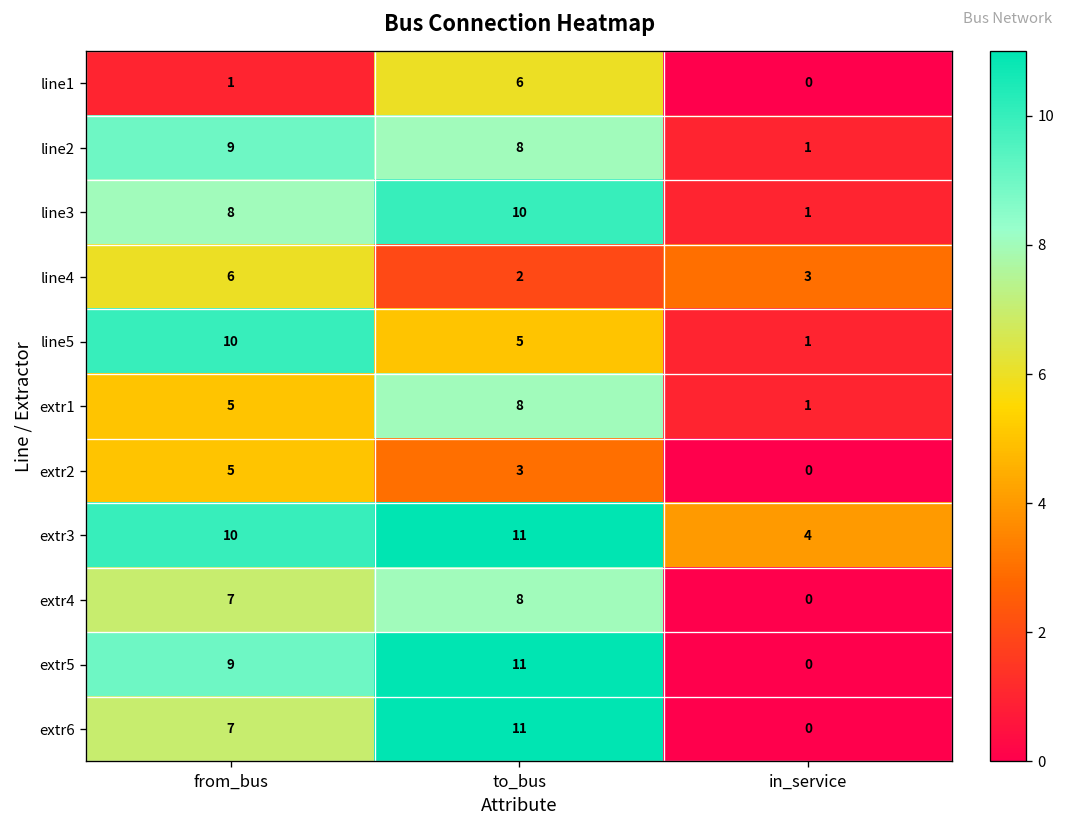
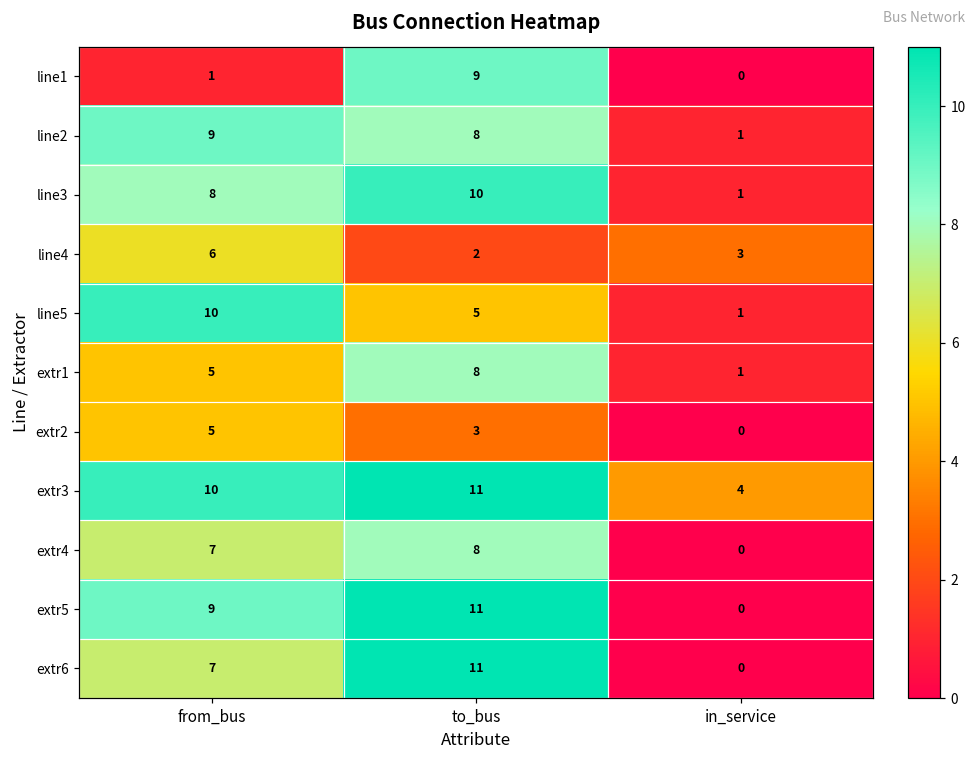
line1, to_bus: 6 -> 9
